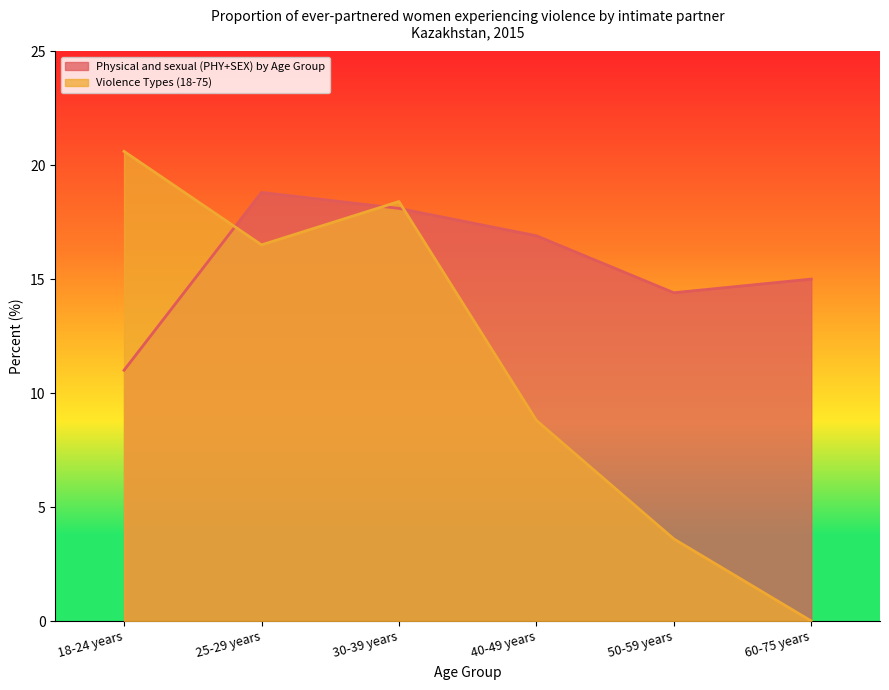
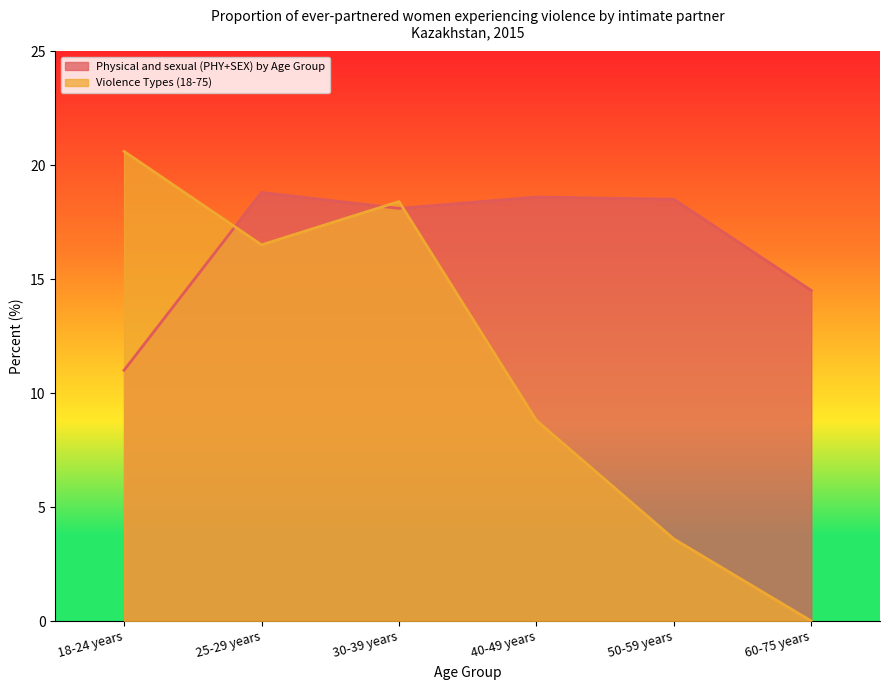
Physical and sexual (PHY+SEX) by Age Group, 40-49 years: 16.9 -> 18.6
Physical and sexual (PHY+SEX) by Age Group, 50-59 years: 14.4 -> 18.5
Physical and sexual (PHY+SEX) by Age Group, 60-75 years: 15.0 -> 14.5
